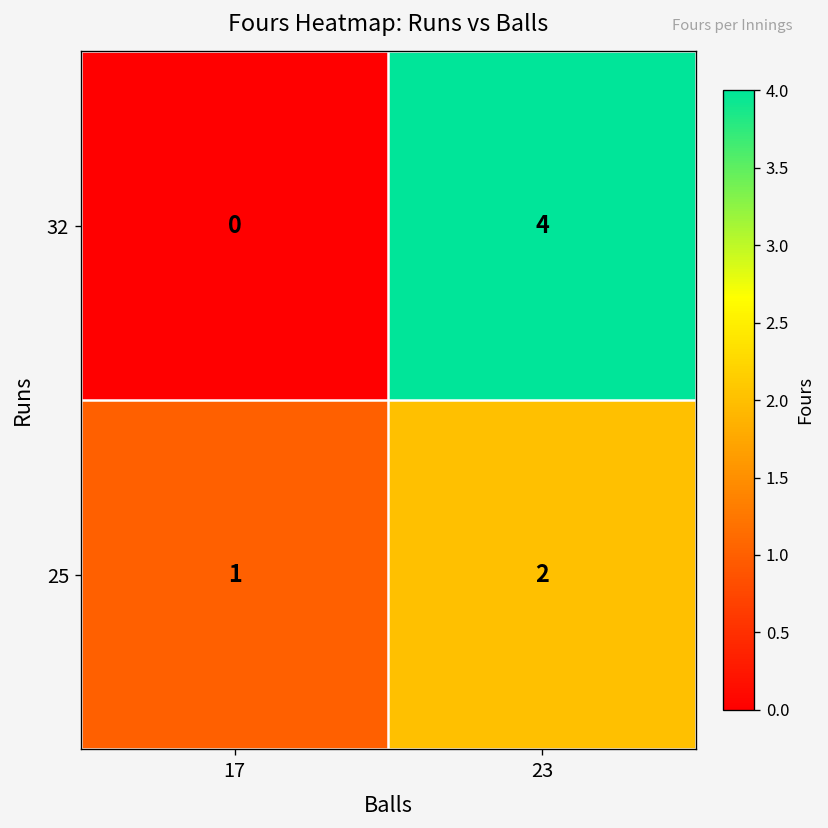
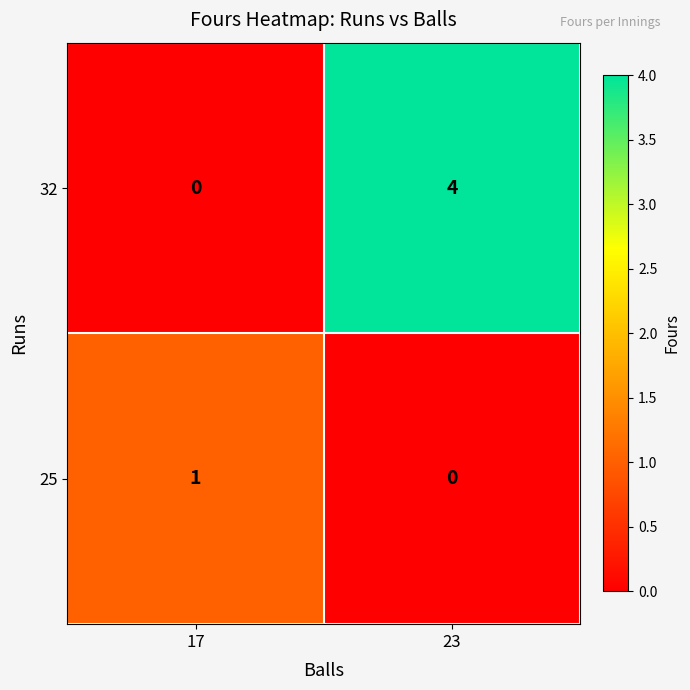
25, 23: 2 -> 0
